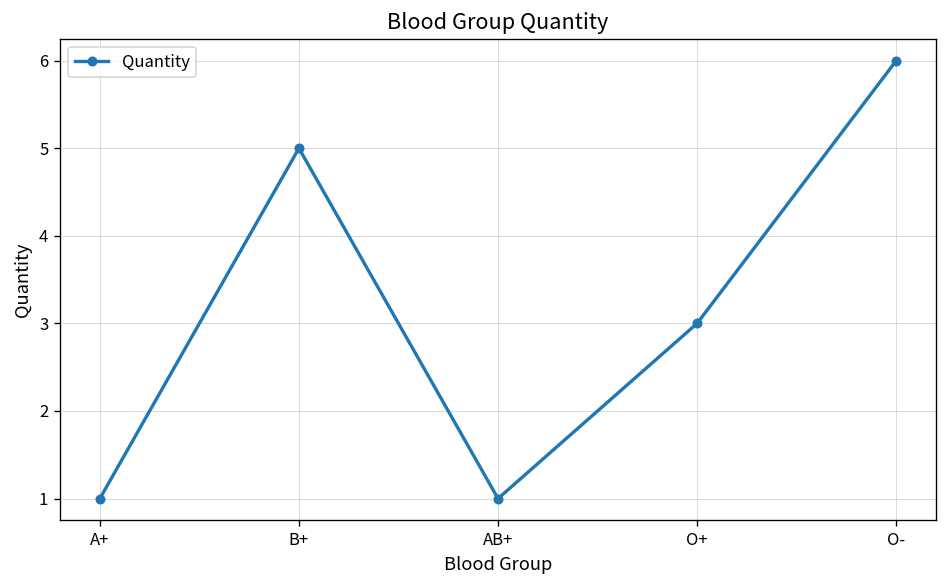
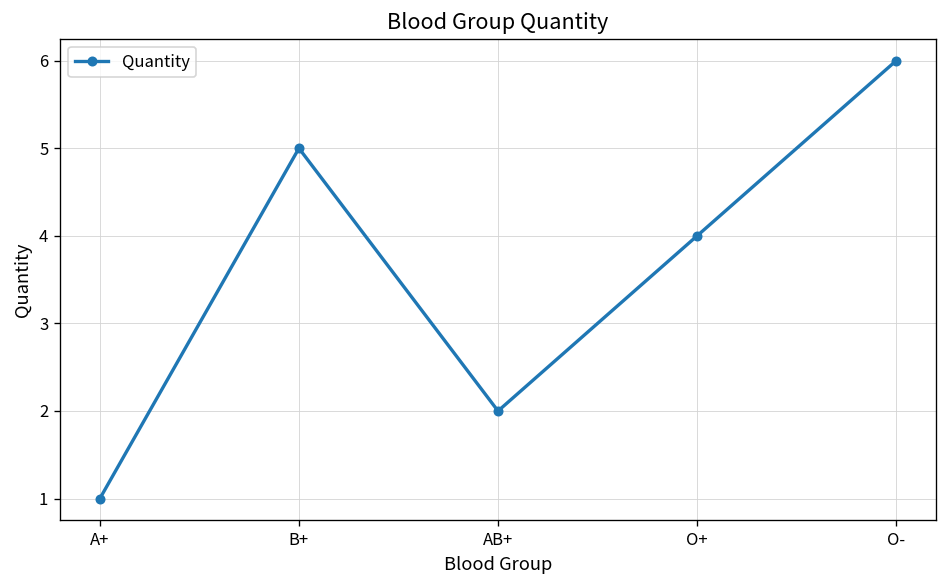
AB+: 1 -> 2
O+: 3 -> 4
